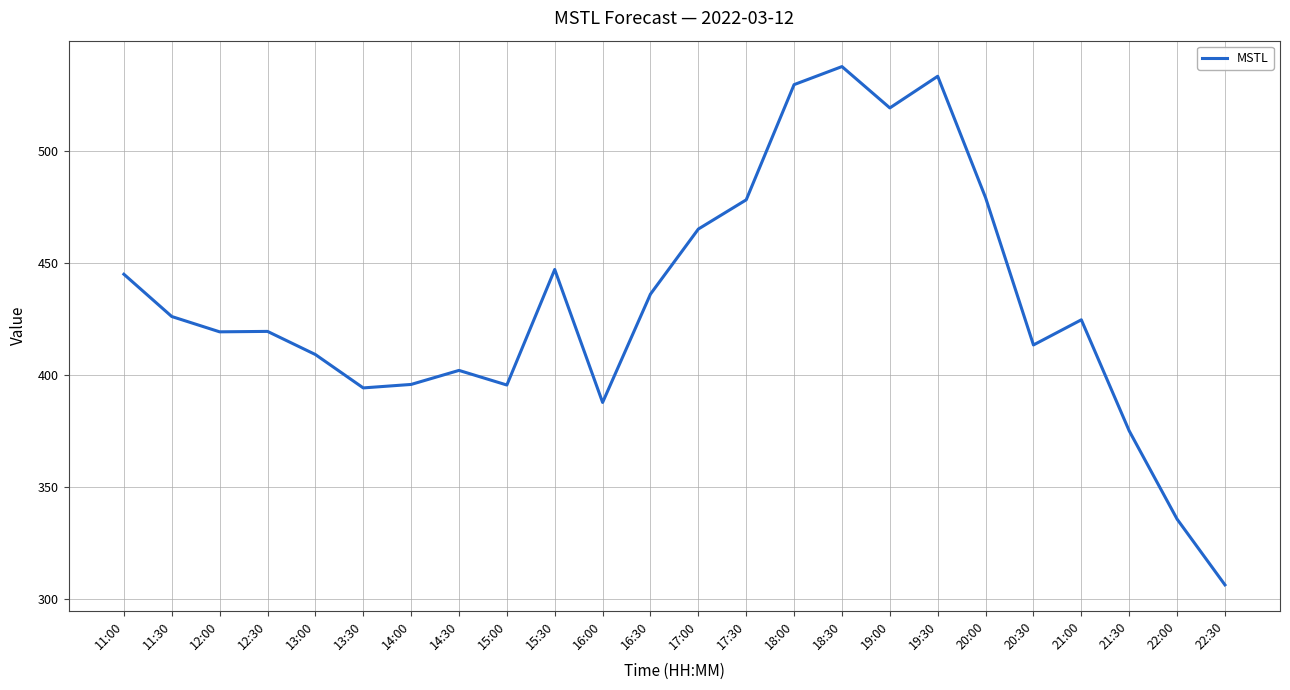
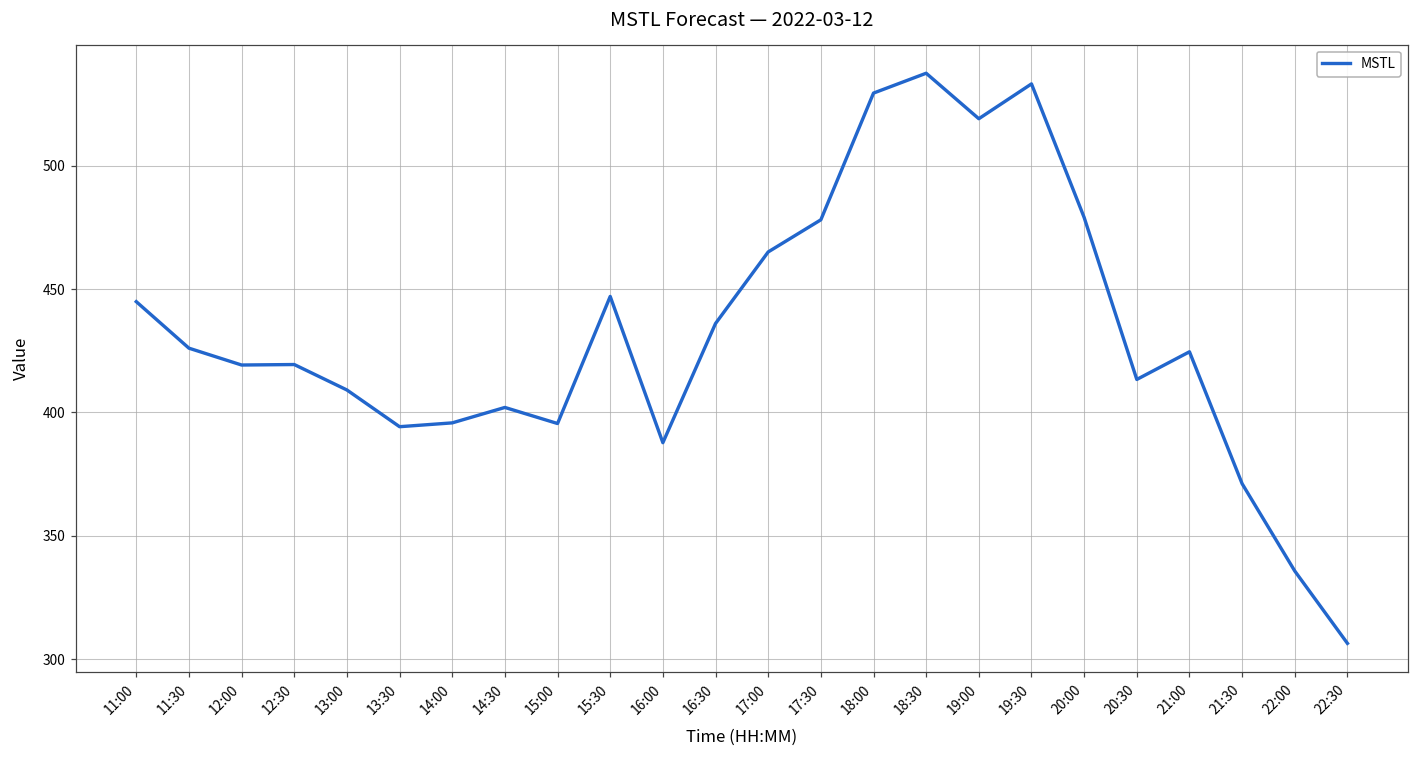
21:30: 375 -> 371
